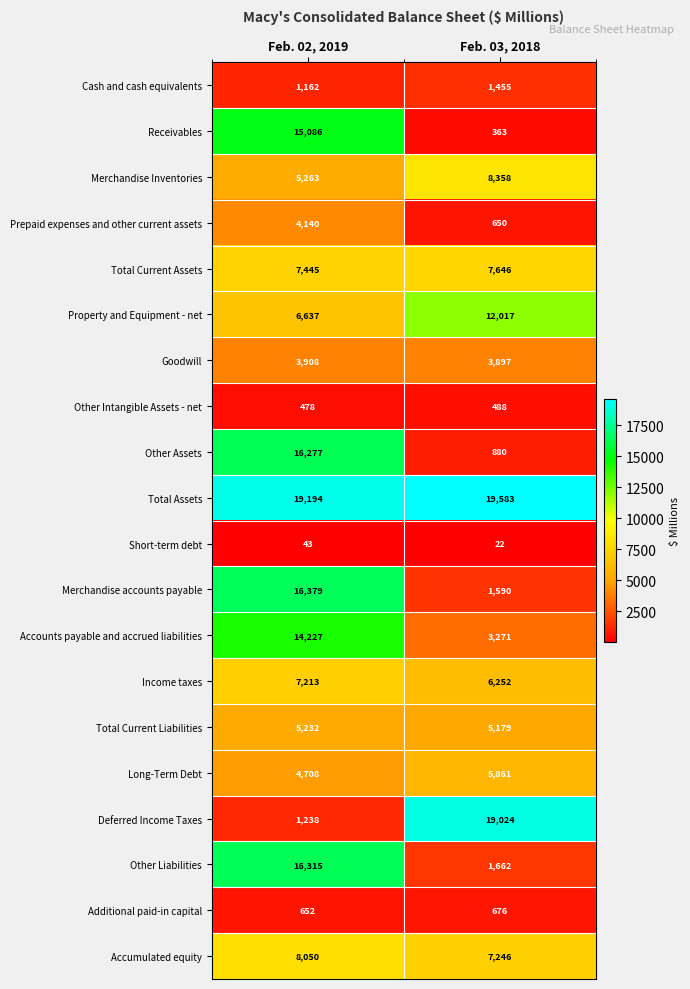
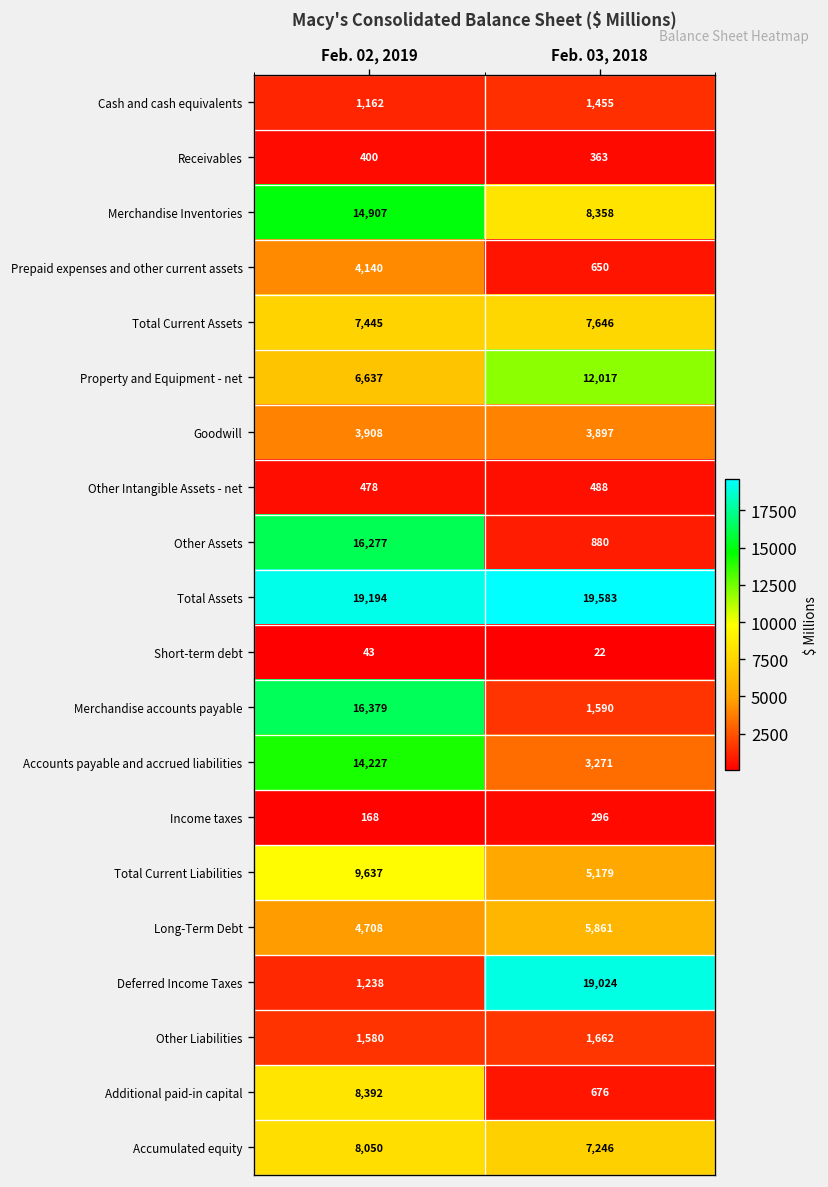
Receivables, Feb. 02, 2019: 15,086 -> 400
Merchandise Inventories, Feb. 02, 2019: 5,263 -> 14,907
Income taxes, Feb. 02, 2019: 7,213 -> 168
Income taxes, Feb. 03, 2018: 6,252 -> 296
Total Current Liabilities, Feb. 02, 2019: 5,232 -> 9,637
Other Liabilities, Feb. 02, 2019: 16,315 -> 1,580
Additional paid-in capital, Feb. 02, 2019: 652 -> 8,392
